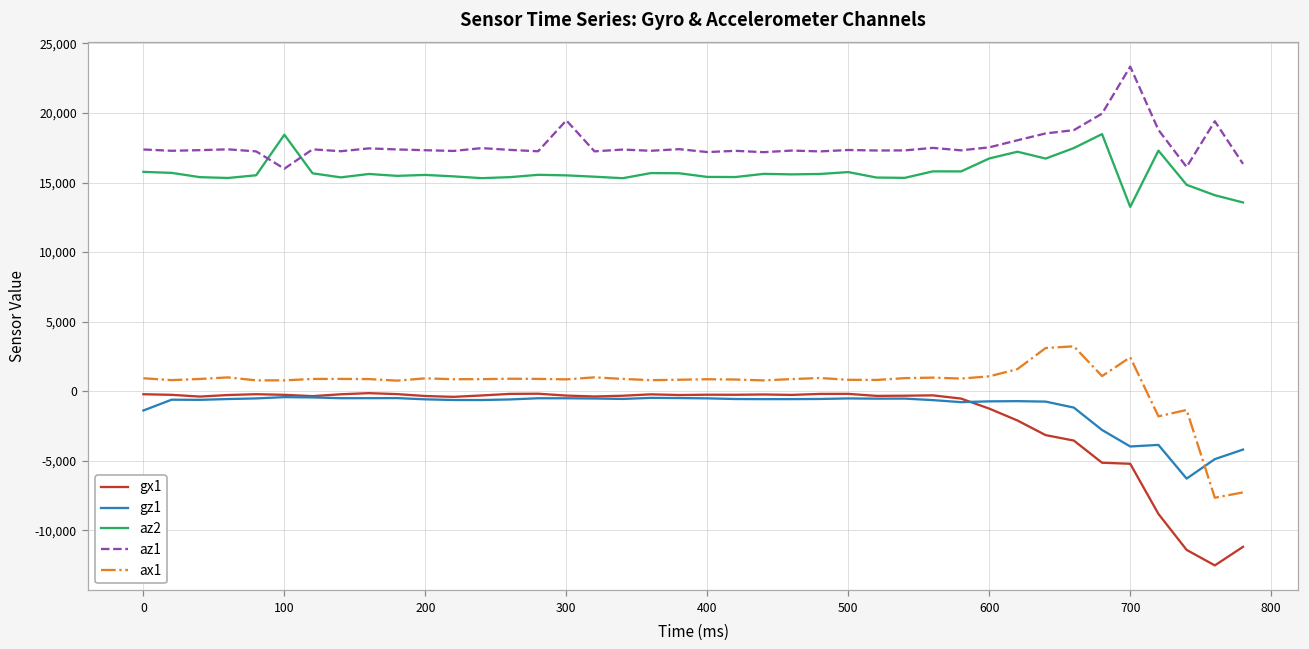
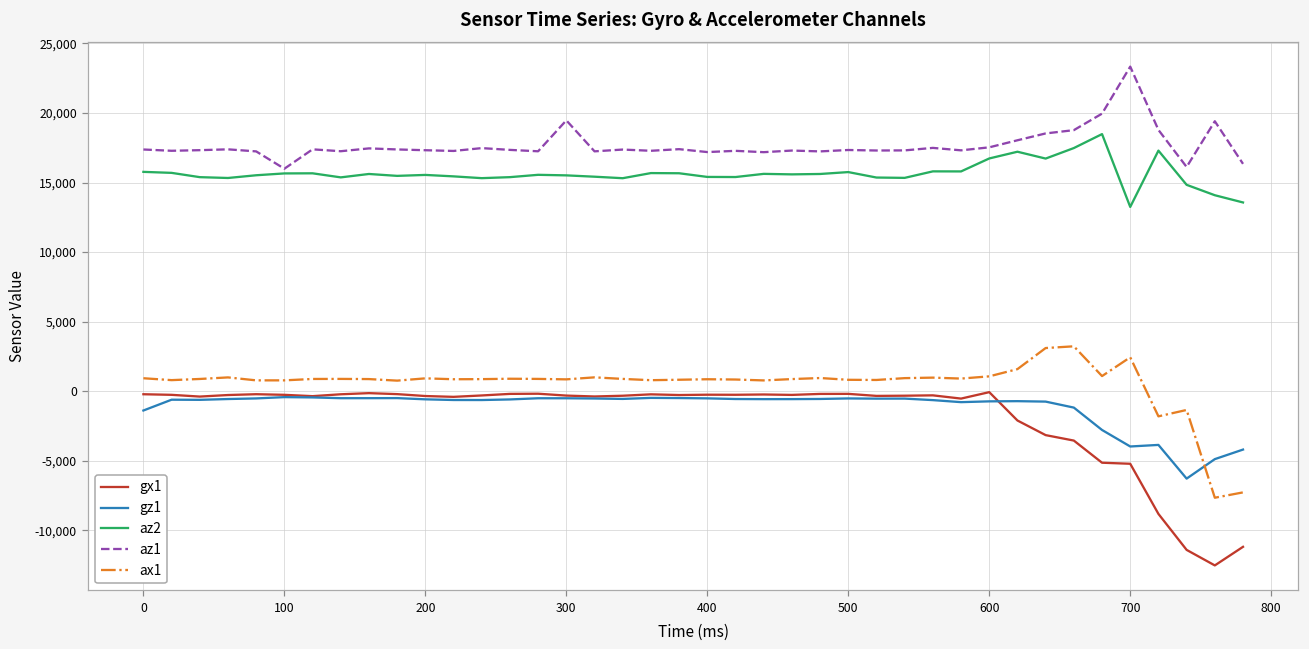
az2, 100: 18,400 -> 15,700
gx1, 600: -1,300 -> -100
